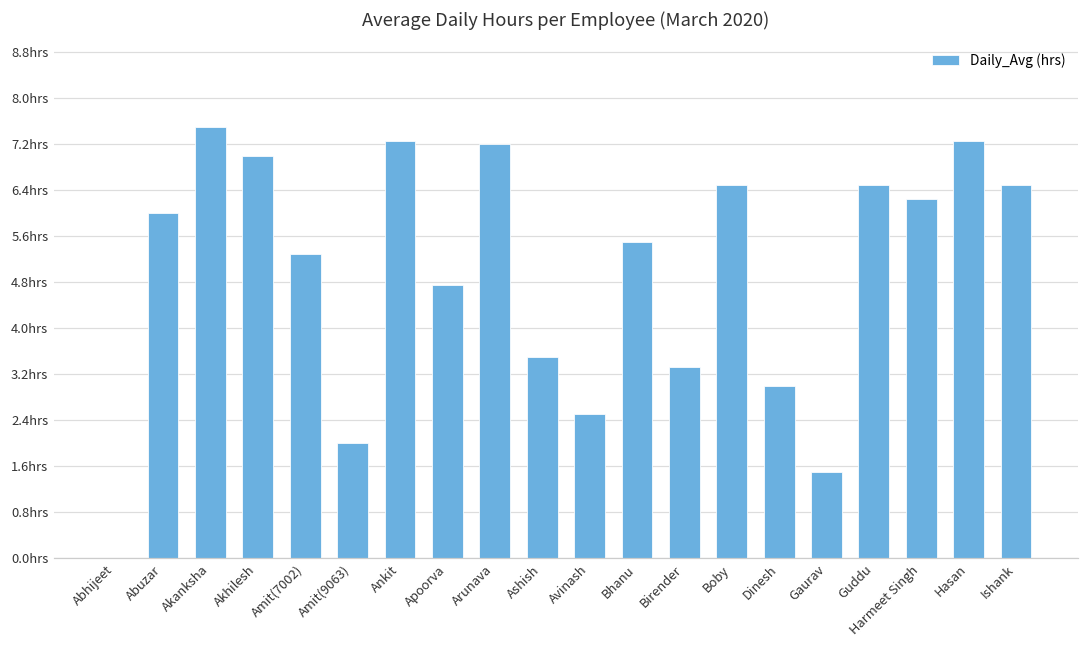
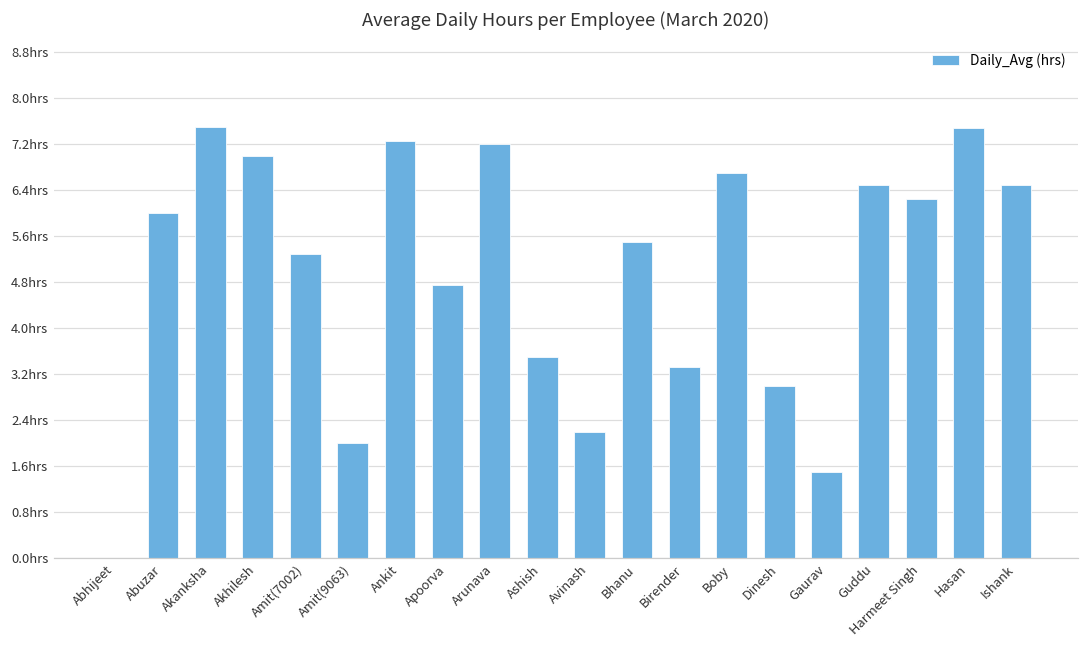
Avinash: 2.5hrs -> 2.2hrs
Boby: 6.5hrs -> 6.7hrs
Hasan: 7.3hrs -> 7.5hrs
